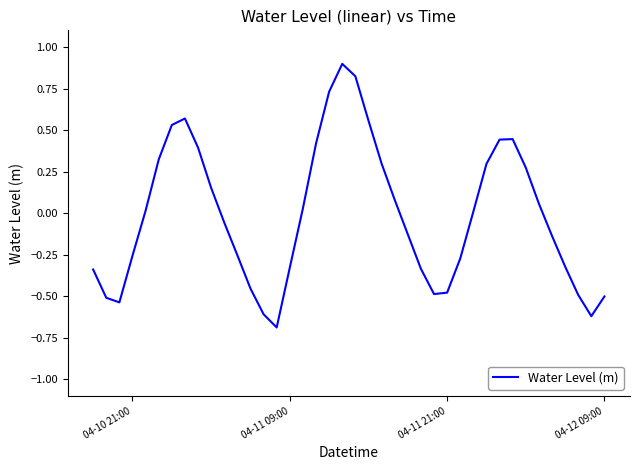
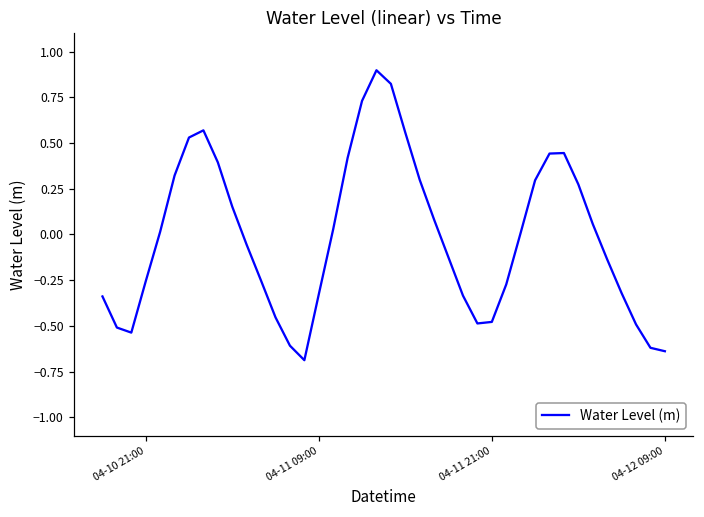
04-12 09:00: -0.50 -> -0.64
